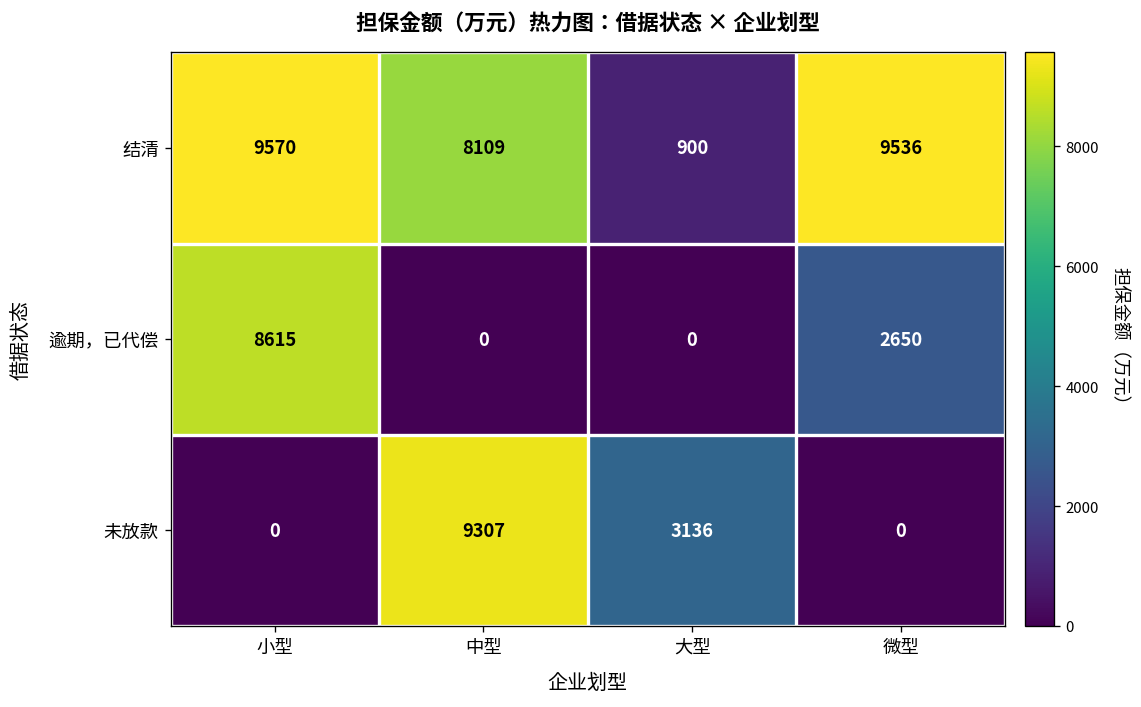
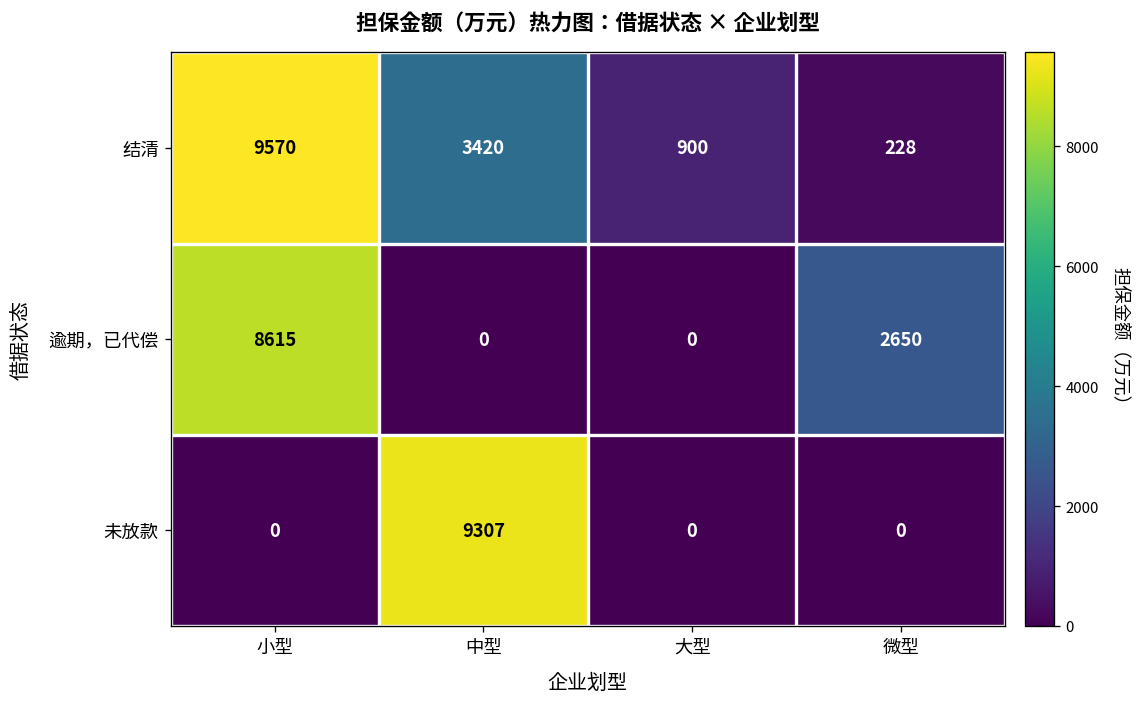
结清, 中型: 8109 -> 3420
结清, 微型: 9536 -> 228
未放款, 大型: 3136 -> 0
